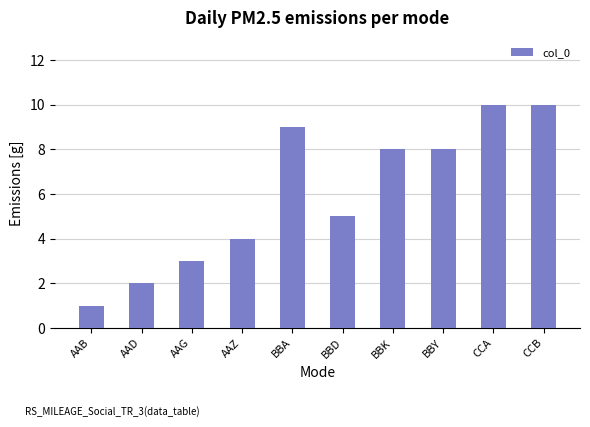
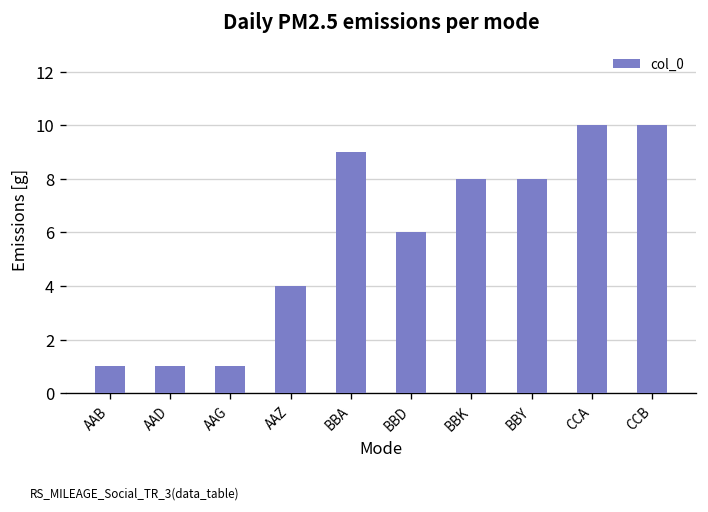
AAD: 2 -> 1
AAG: 3 -> 1
BBD: 5 -> 6
